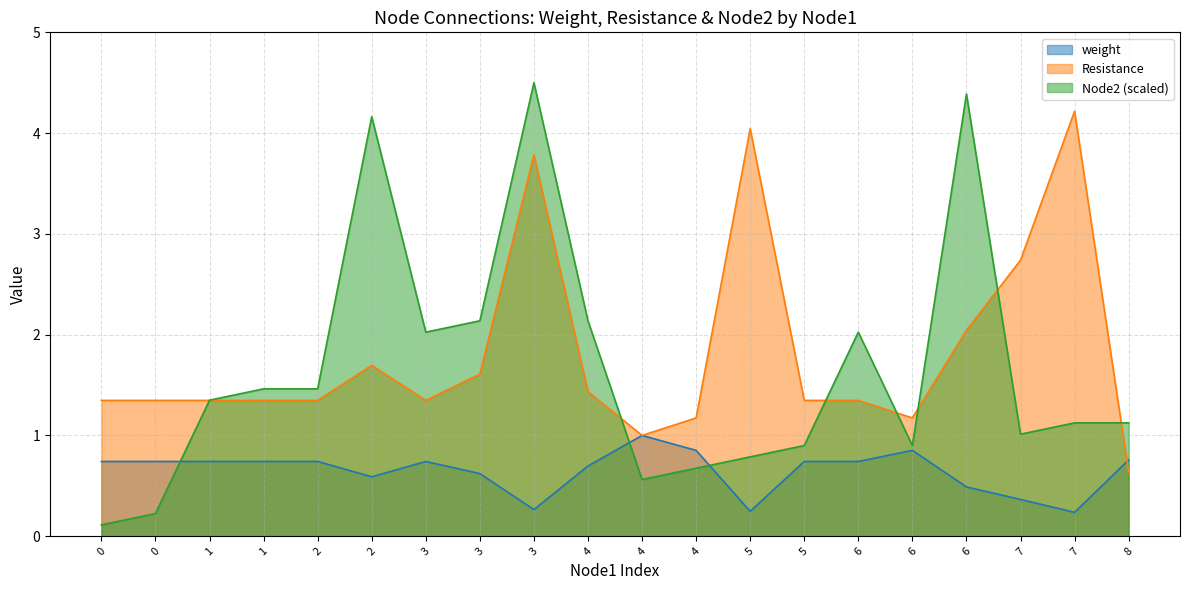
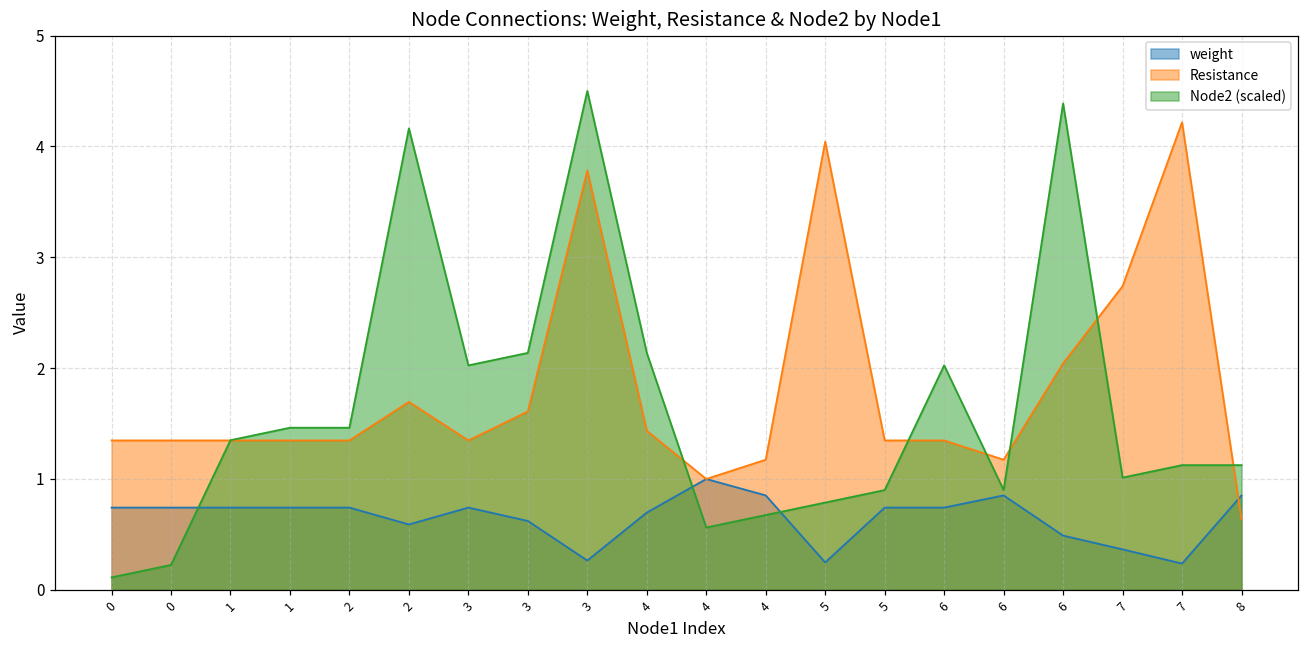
weight, 8: 0.76 -> 0.85
